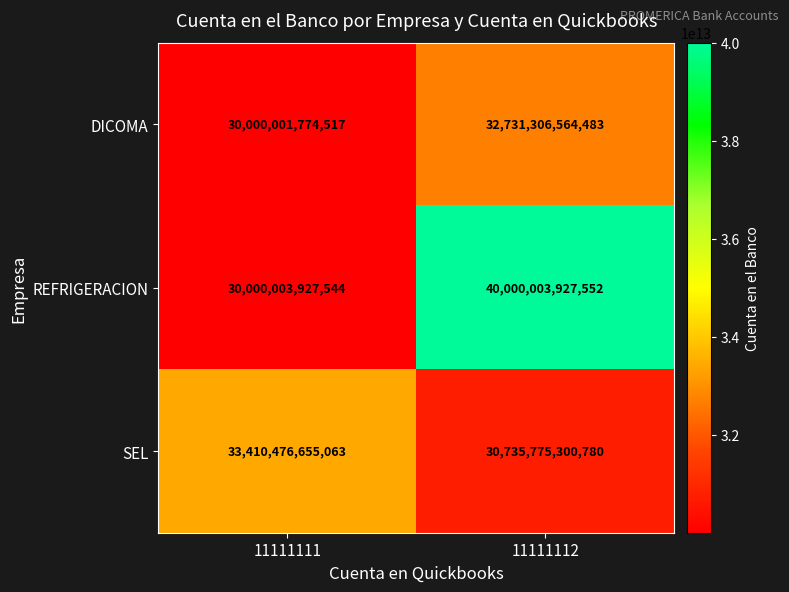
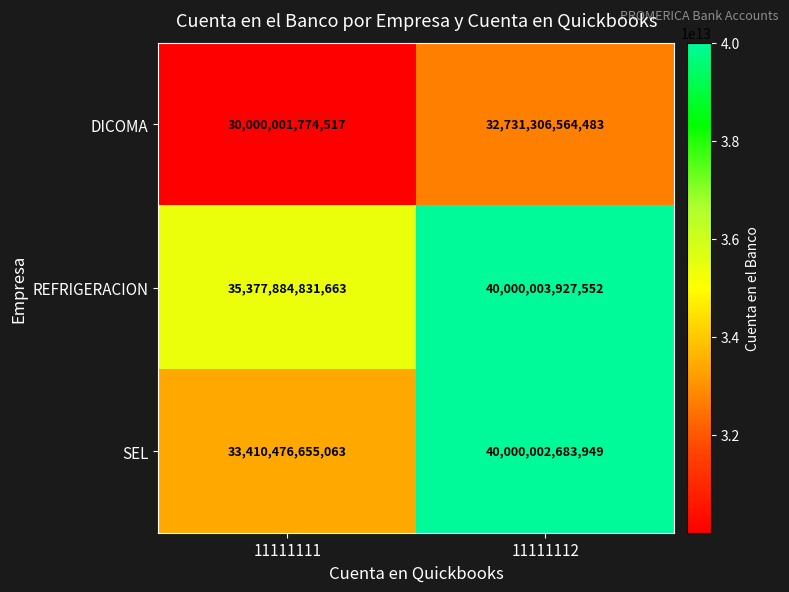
REFRIGERACION, 11111111: 30,000,003,927,544 -> 35,377,884,831,663
SEL, 11111112: 30,735,775,300,780 -> 40,000,002,683,949
